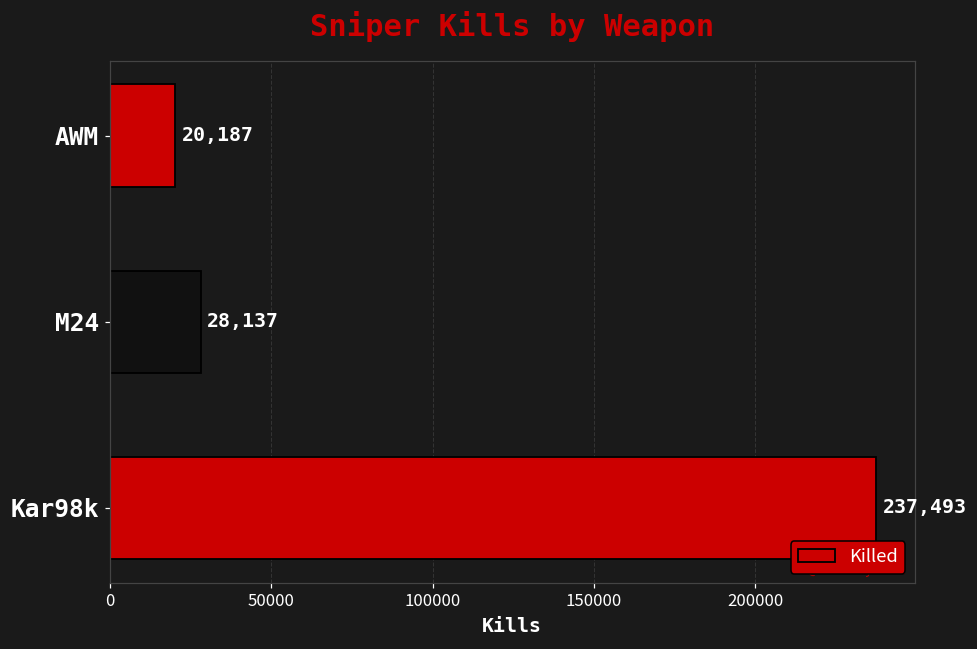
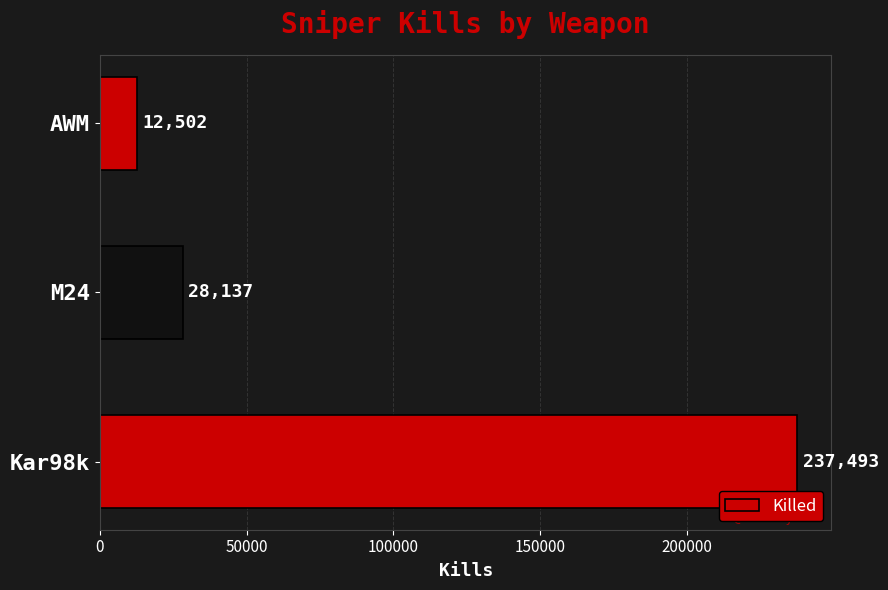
AWM: 20,187 -> 12,502
